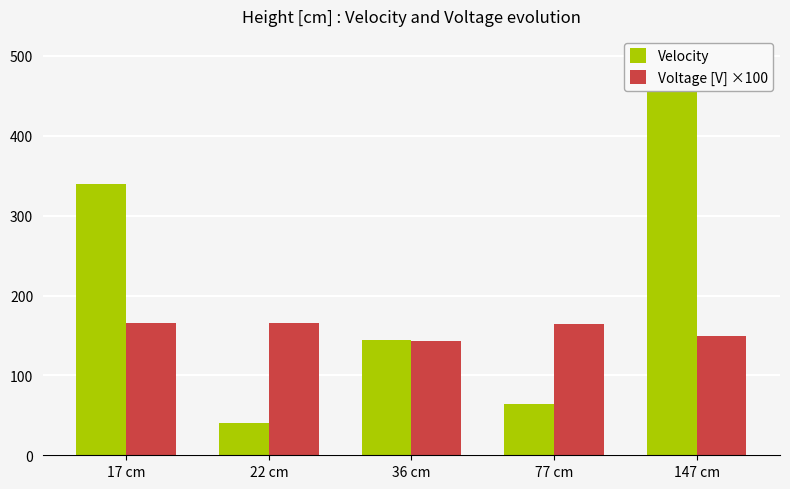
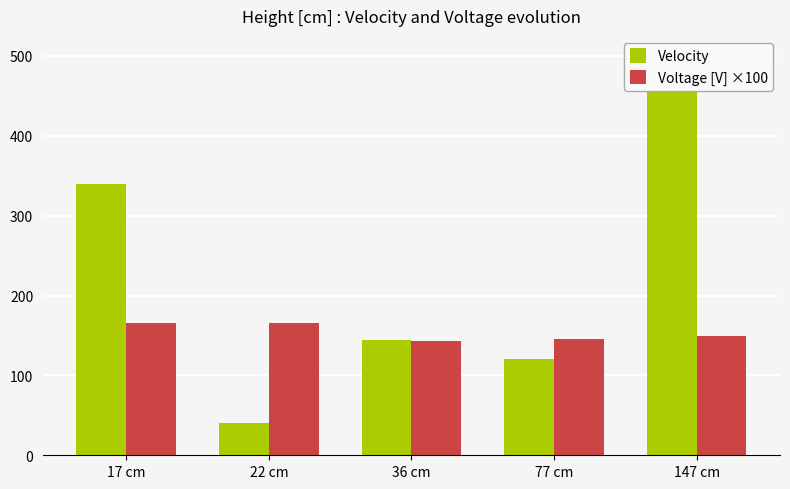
Velocity, 77 cm: 60 -> 120
Voltage [V] ×100, 77 cm: 160 -> 150
